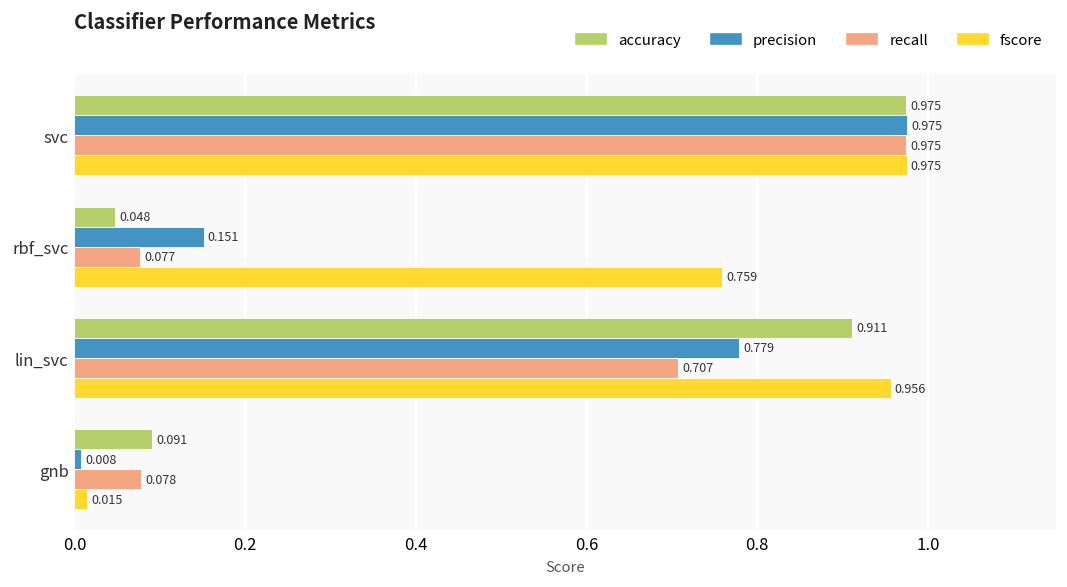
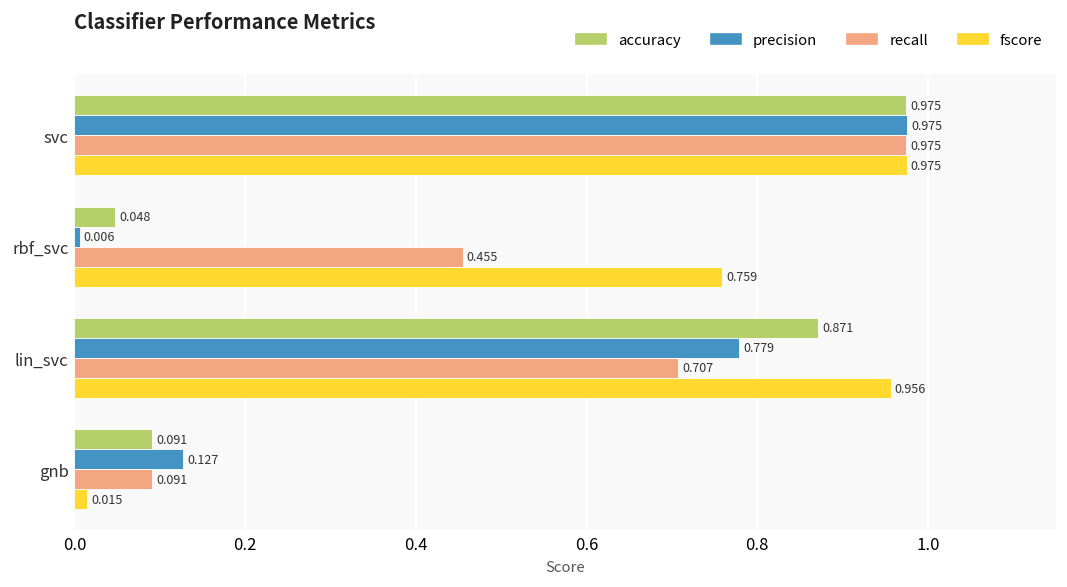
precision, rbf_svc: 0.151 -> 0.006
recall, rbf_svc: 0.077 -> 0.455
accuracy, lin_svc: 0.911 -> 0.871
precision, gnb: 0.008 -> 0.127
recall, gnb: 0.078 -> 0.091
